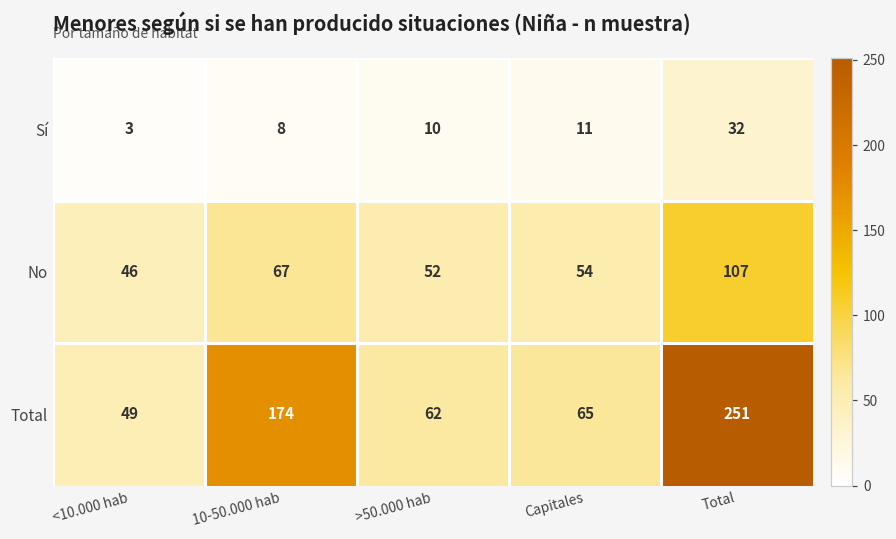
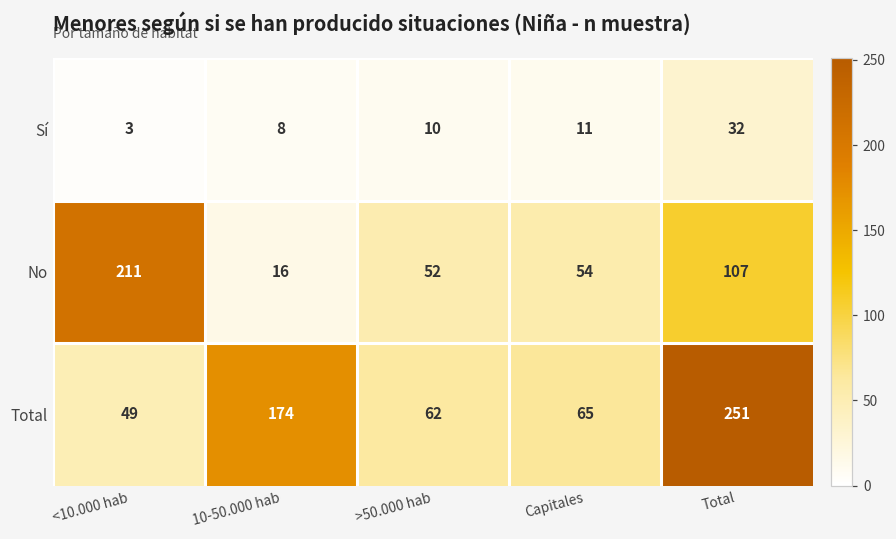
No, <10.000 hab: 46 -> 211
No, 10-50.000 hab: 67 -> 16
